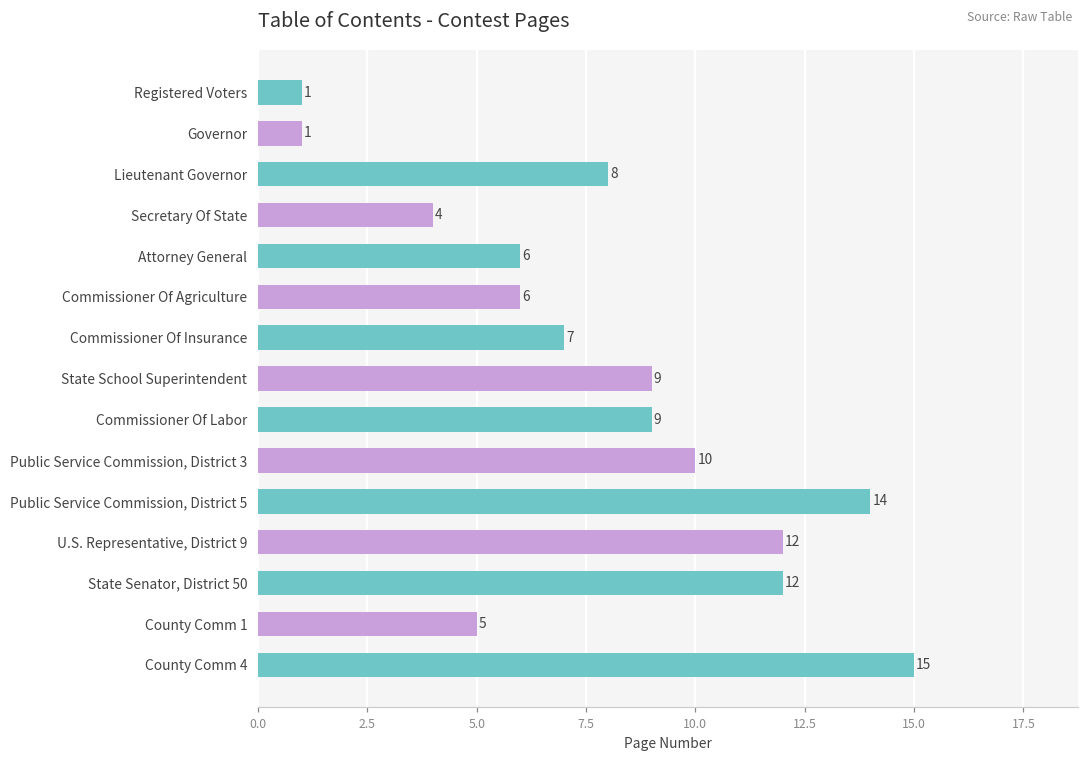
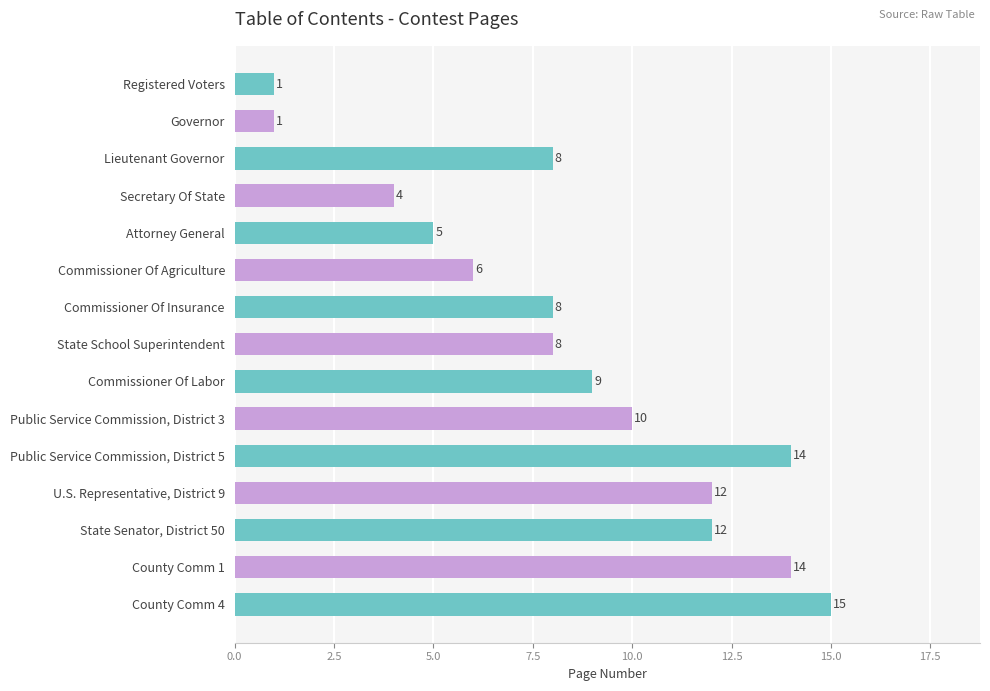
Attorney General: 6 -> 5
Commissioner Of Insurance: 7 -> 8
State School Superintendent: 9 -> 8
County Comm 1: 5 -> 14
